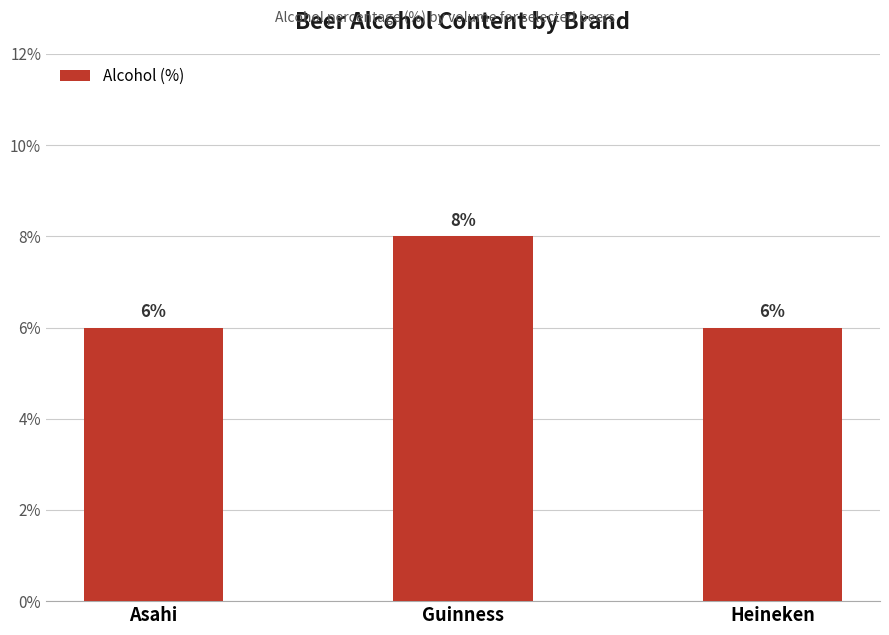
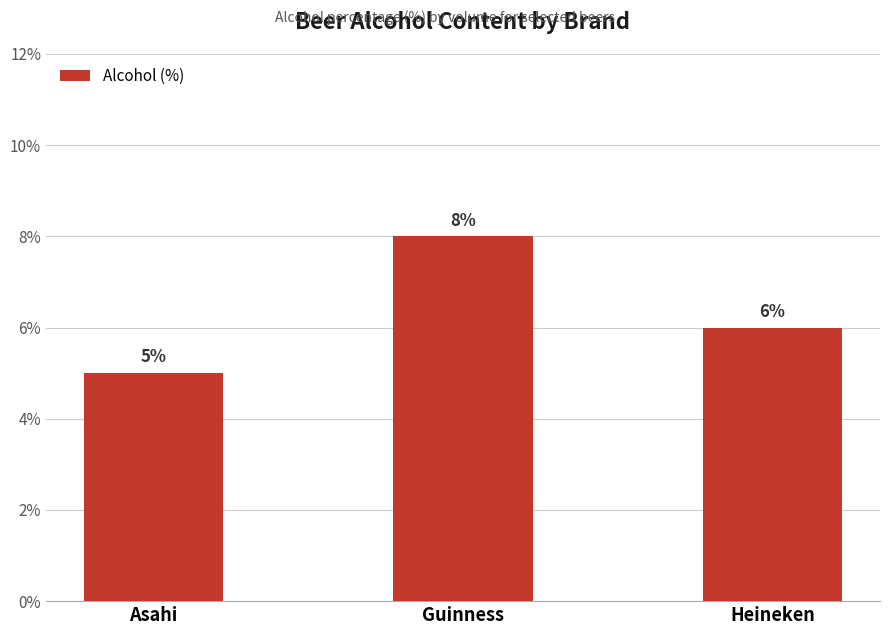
Asahi: 6% -> 5%
